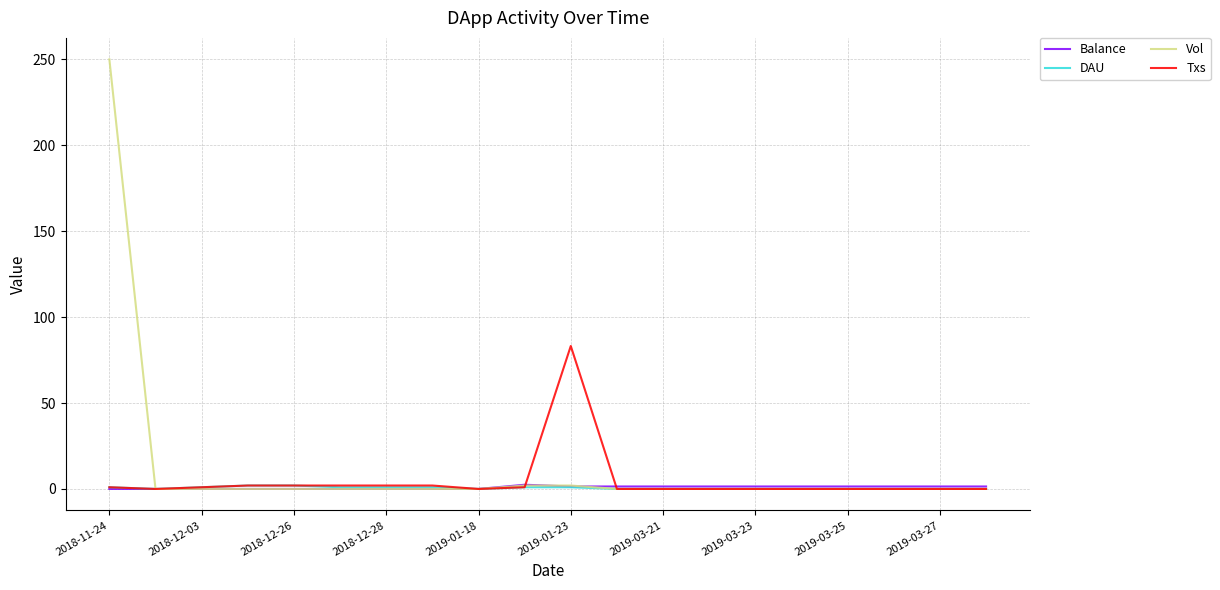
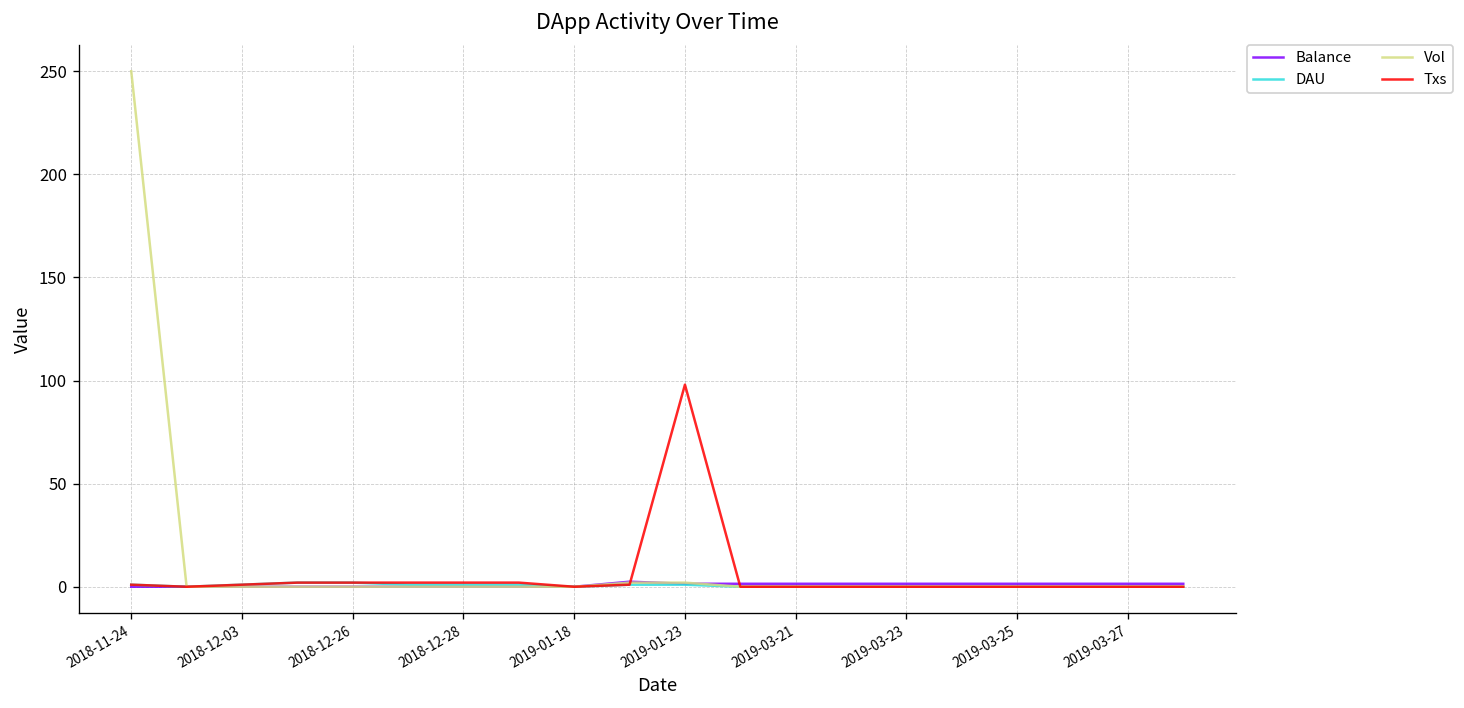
Txs, 2019-01-23: 83 -> 98
